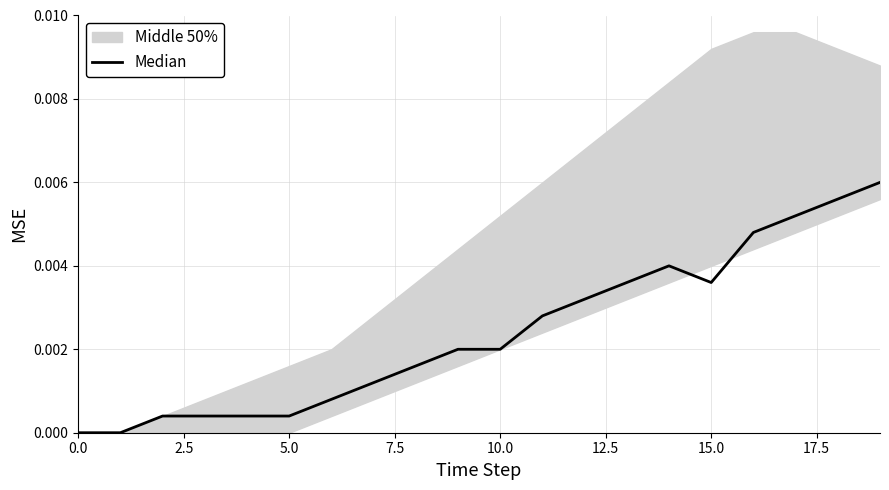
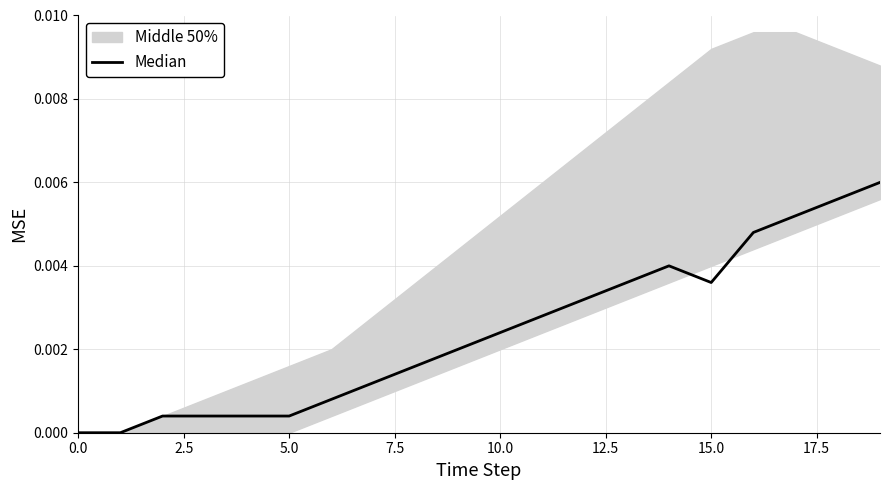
Median, 10.0: 0.0020 -> 0.0024
